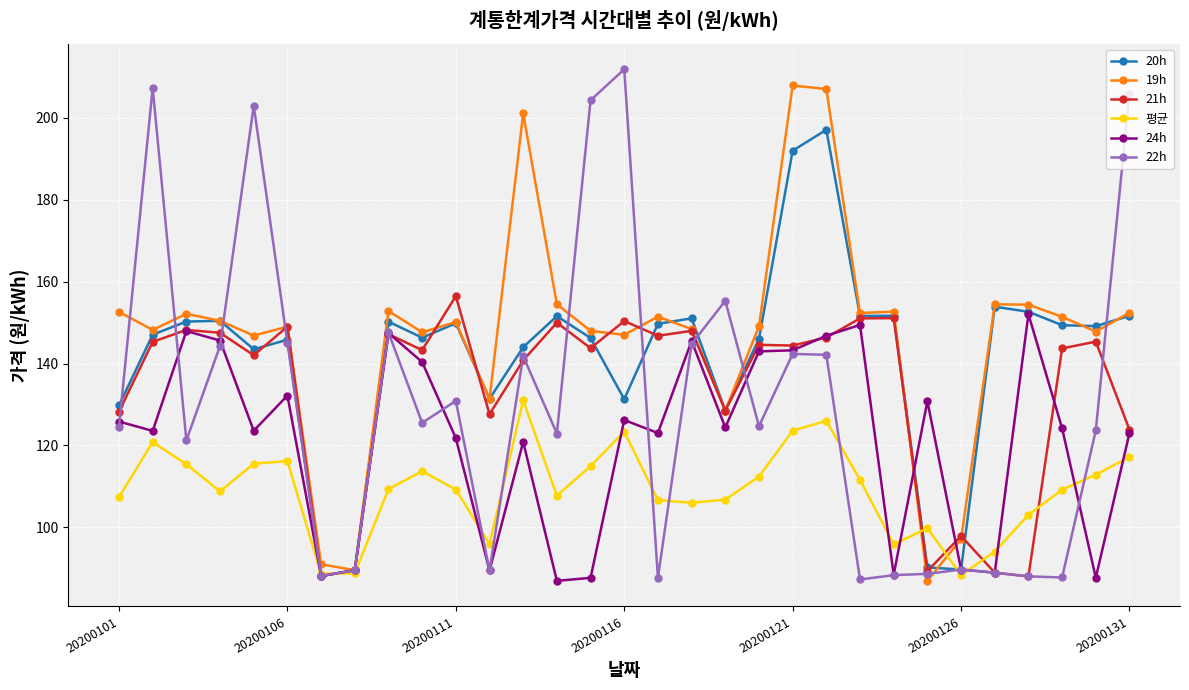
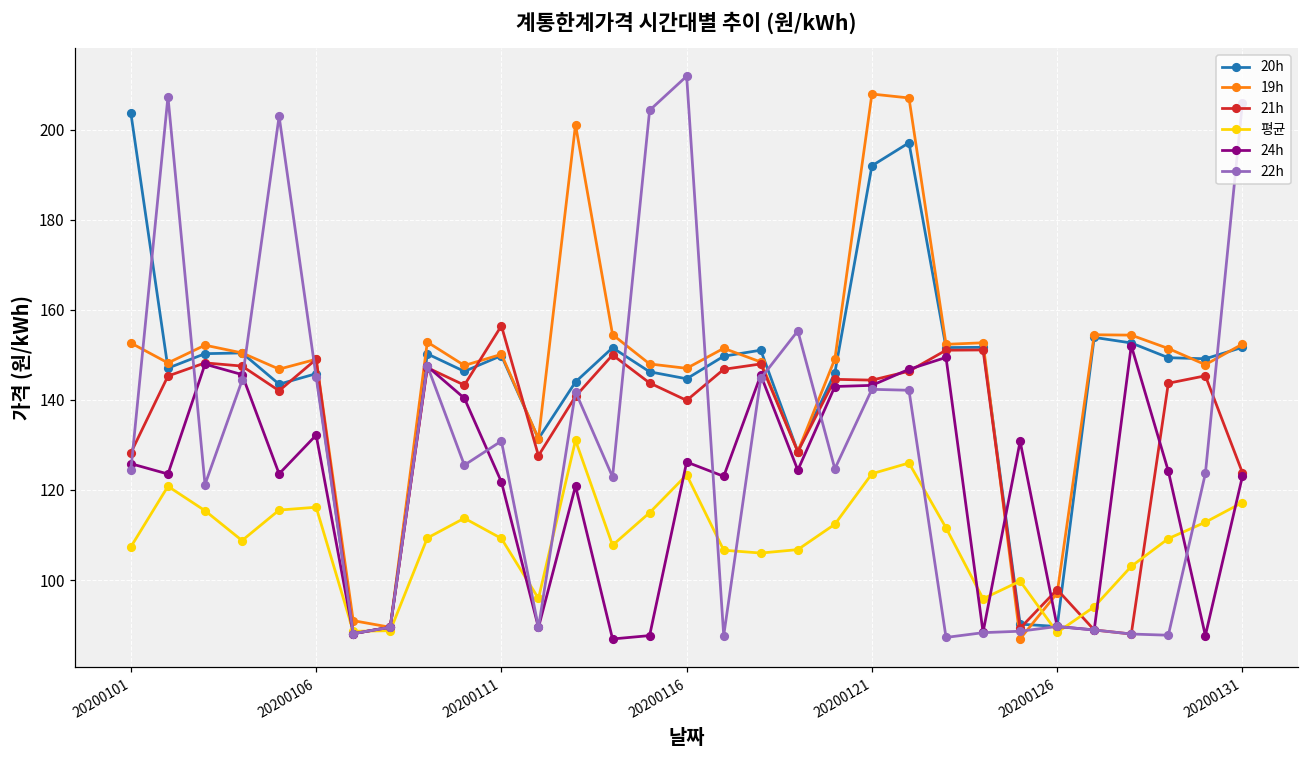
20h, 20200101: 130 -> 204
20h, 20200116: 131 -> 145
21h, 20200116: 150 -> 140
